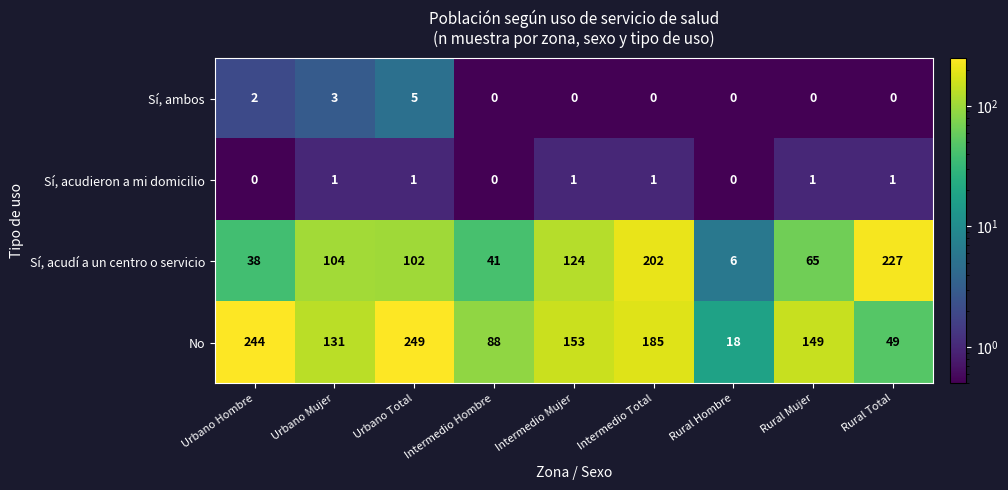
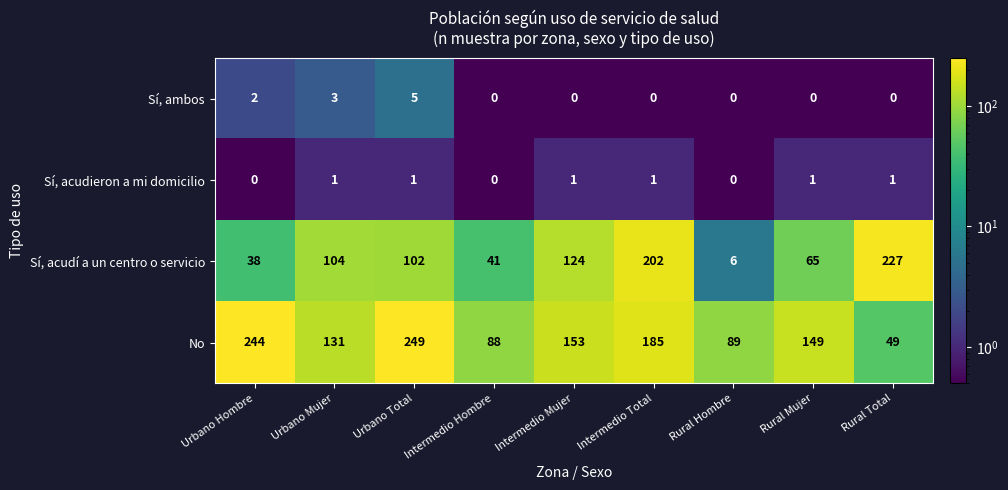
No, Rural Hombre: 18 -> 89
